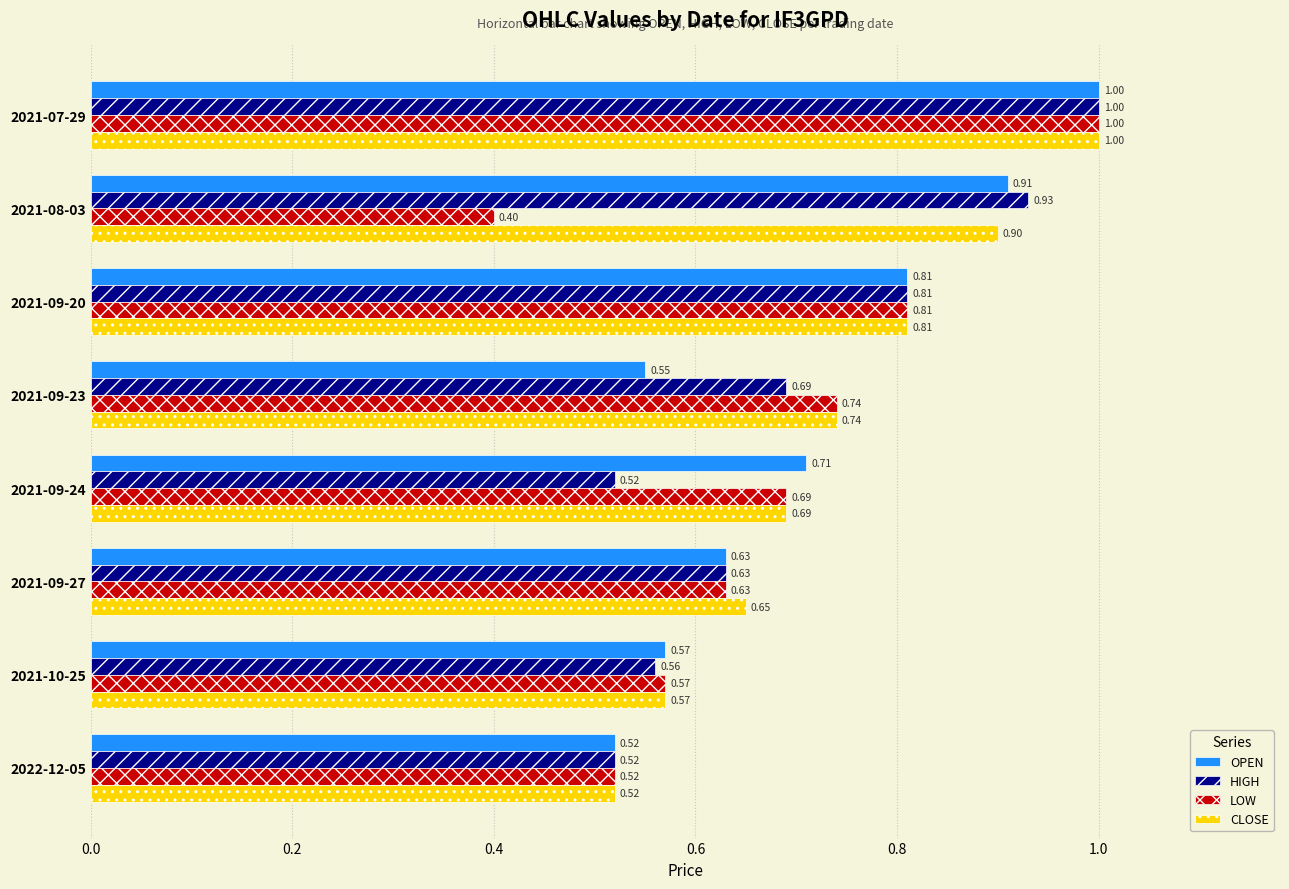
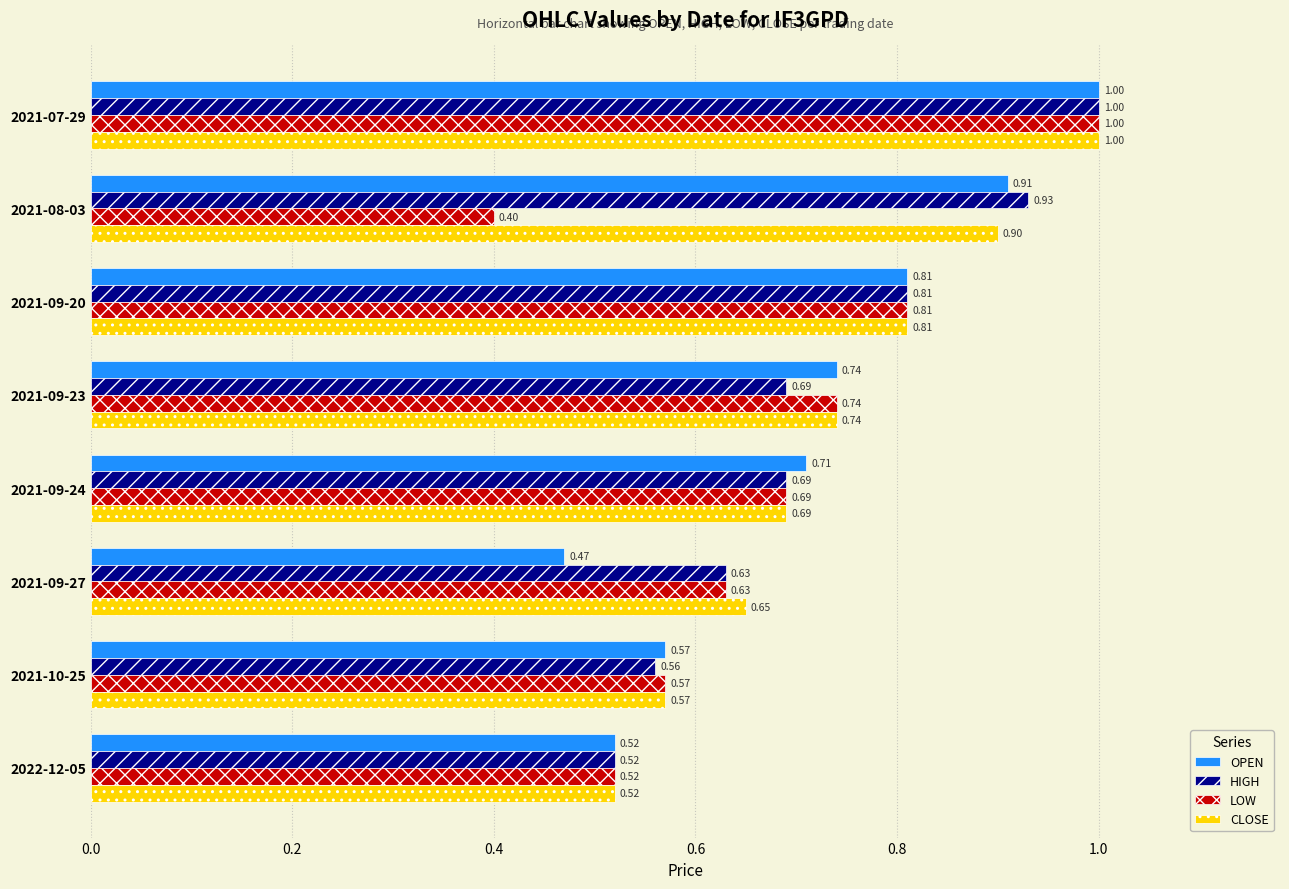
OPEN, 2021-09-23: 0.55 -> 0.74
HIGH, 2021-09-24: 0.52 -> 0.69
OPEN, 2021-09-27: 0.63 -> 0.47
